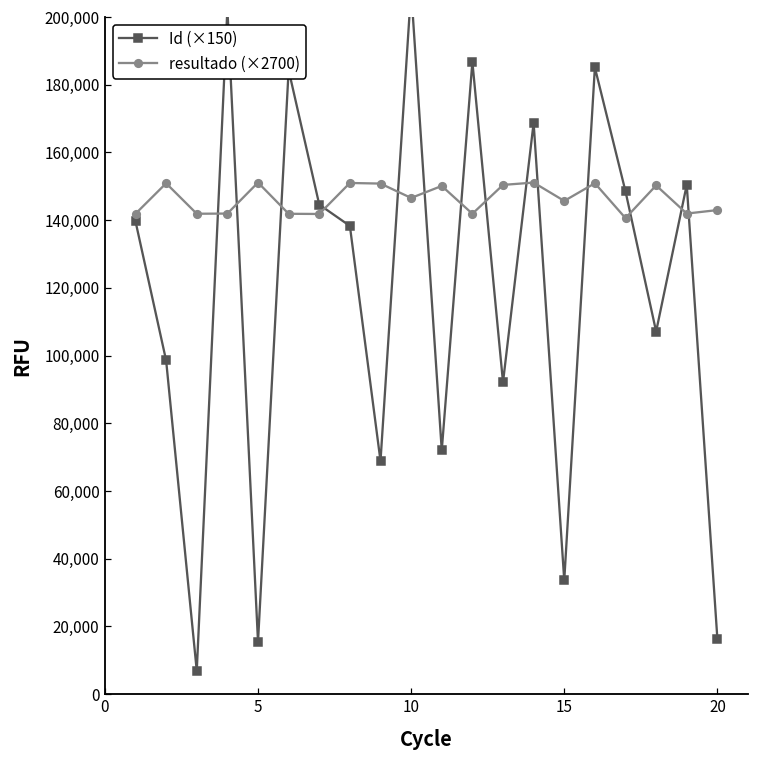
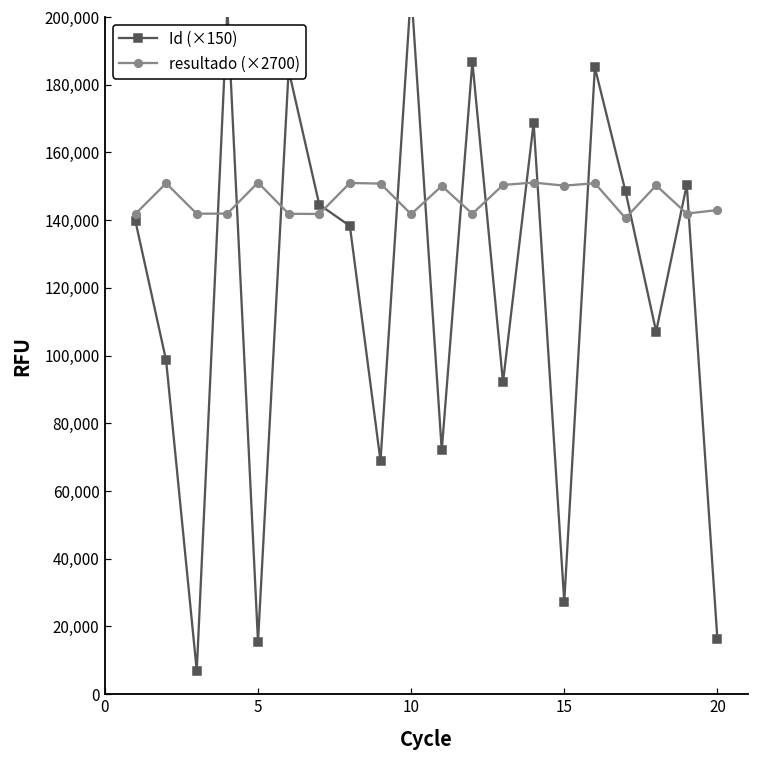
resultado (×2700), 10: 147,000 -> 142,000
Id (×150), 15: 34,000 -> 27,000
resultado (×2700), 15: 146,000 -> 150,000
